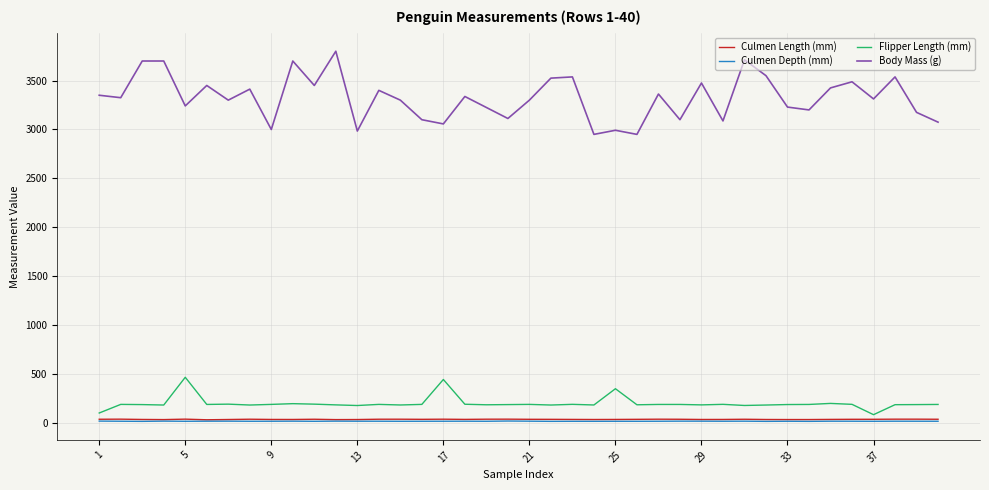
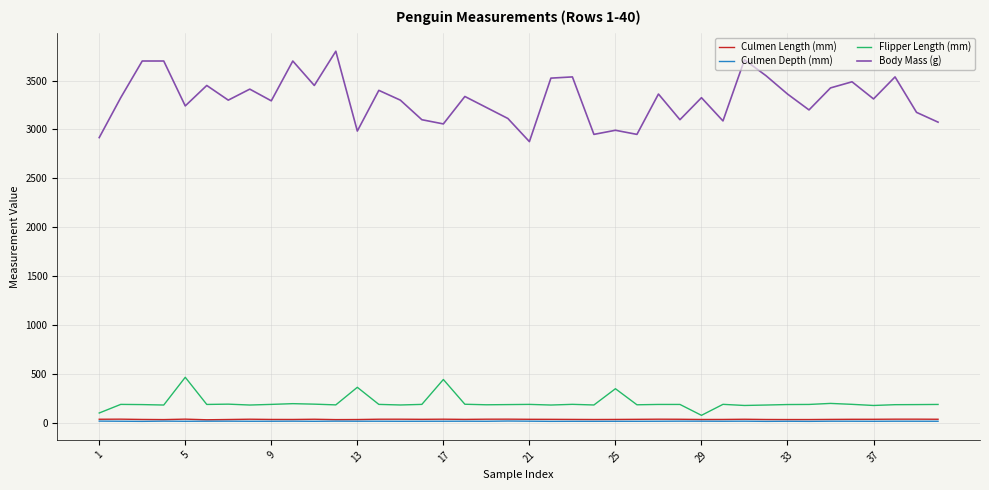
Body Mass (g), 1: 3400 -> 2900
Body Mass (g), 9: 3000 -> 3300
Flipper Length (mm), 13: 200 -> 400
Body Mass (g), 21: 3300 -> 2900
Flipper Length (mm), 29: 200 -> 100
Body Mass (g), 29: 3500 -> 3300
Body Mass (g), 33: 3200 -> 3400
Flipper Length (mm), 37: 100 -> 200
